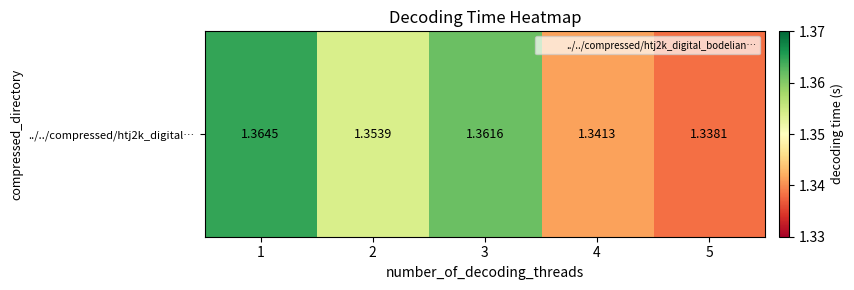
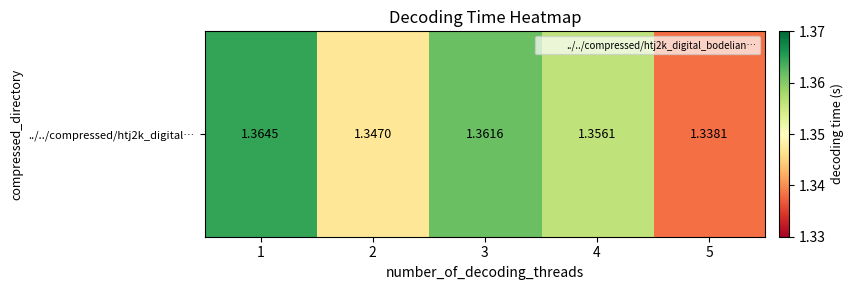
../../compressed/htj2k_digital…, 2: 1.3539 -> 1.3470
../../compressed/htj2k_digital…, 4: 1.3413 -> 1.3561
